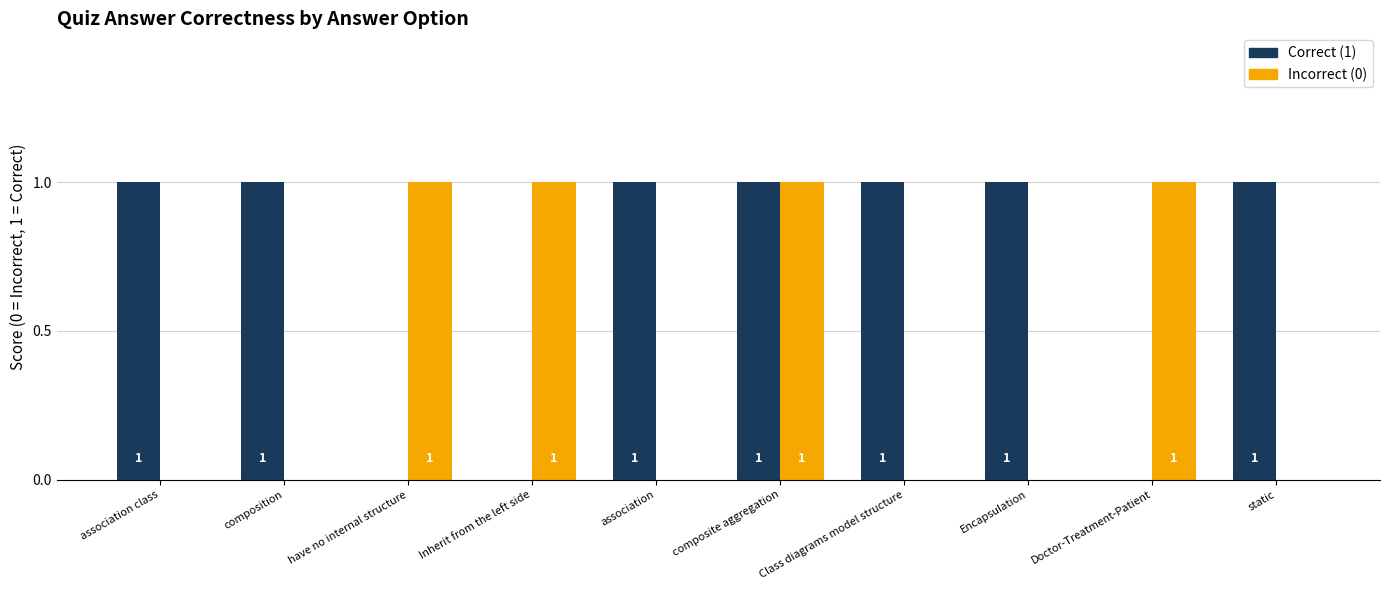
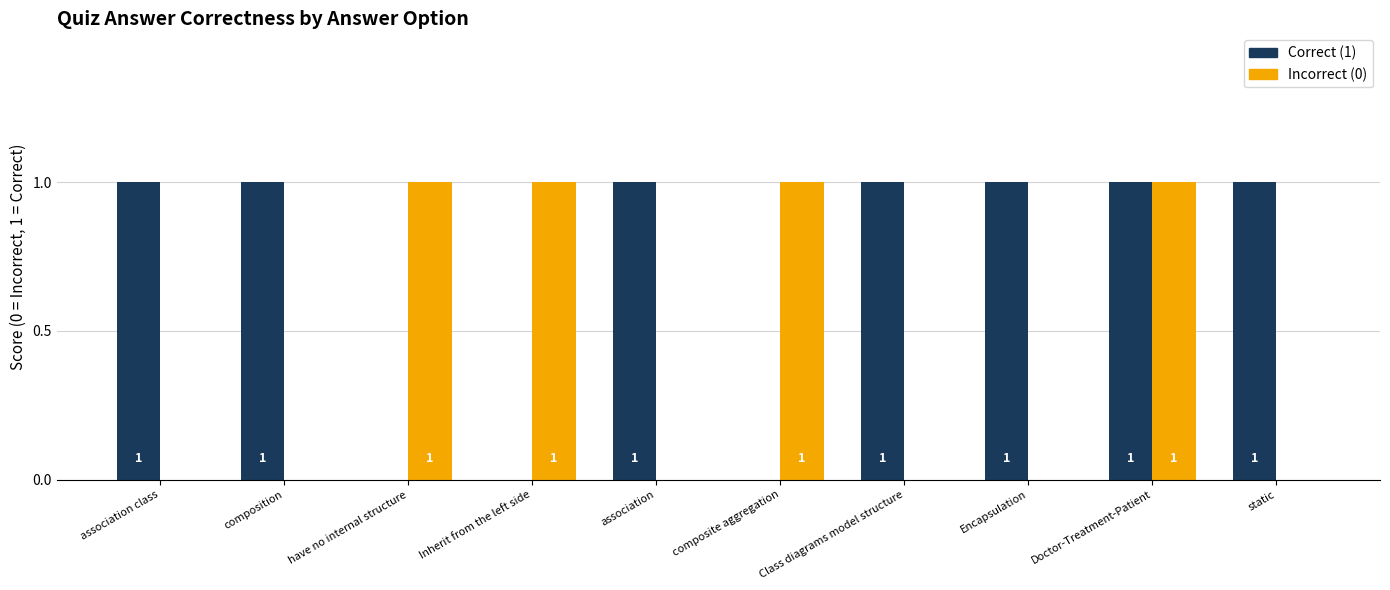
Correct (1), composite aggregation: 1 -> 0
Correct (1), Doctor-Treatment-Patient: 0 -> 1
